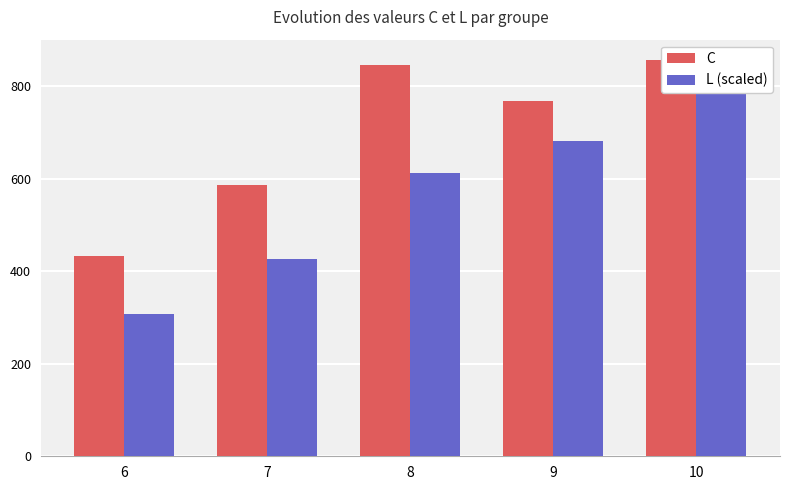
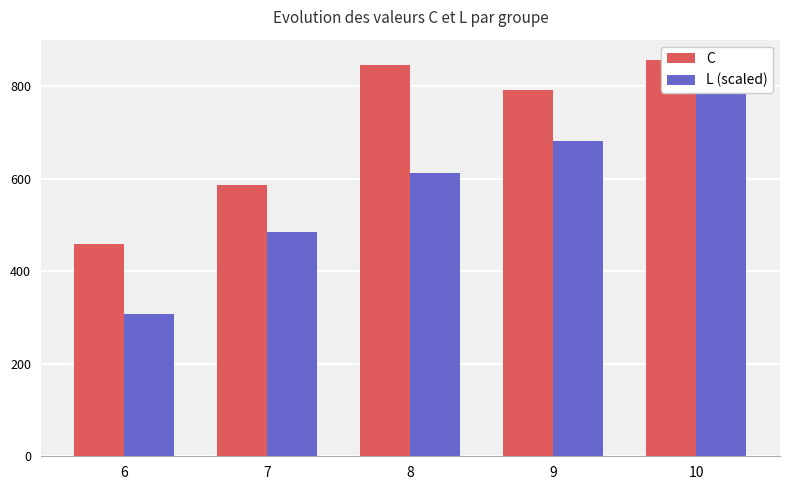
C, 6: 430 -> 460
L (scaled), 7: 430 -> 490
C, 9: 770 -> 790
